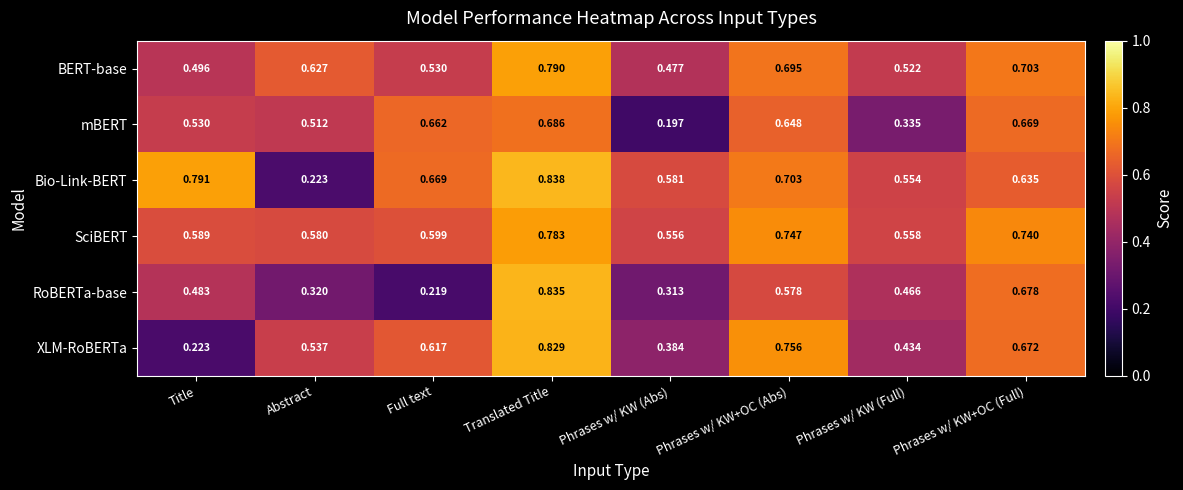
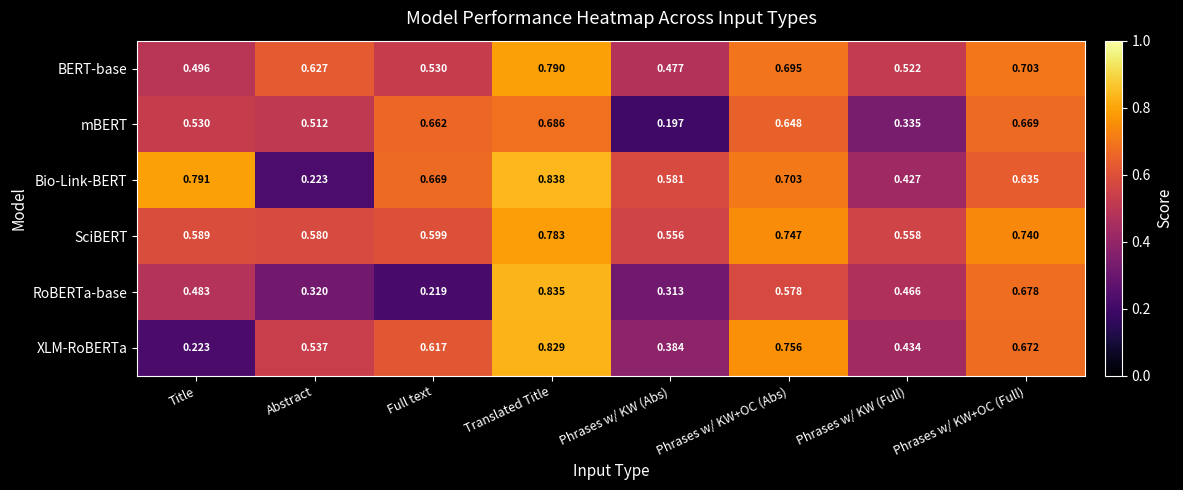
Bio-Link-BERT, Phrases w/ KW (Full): 0.554 -> 0.427
